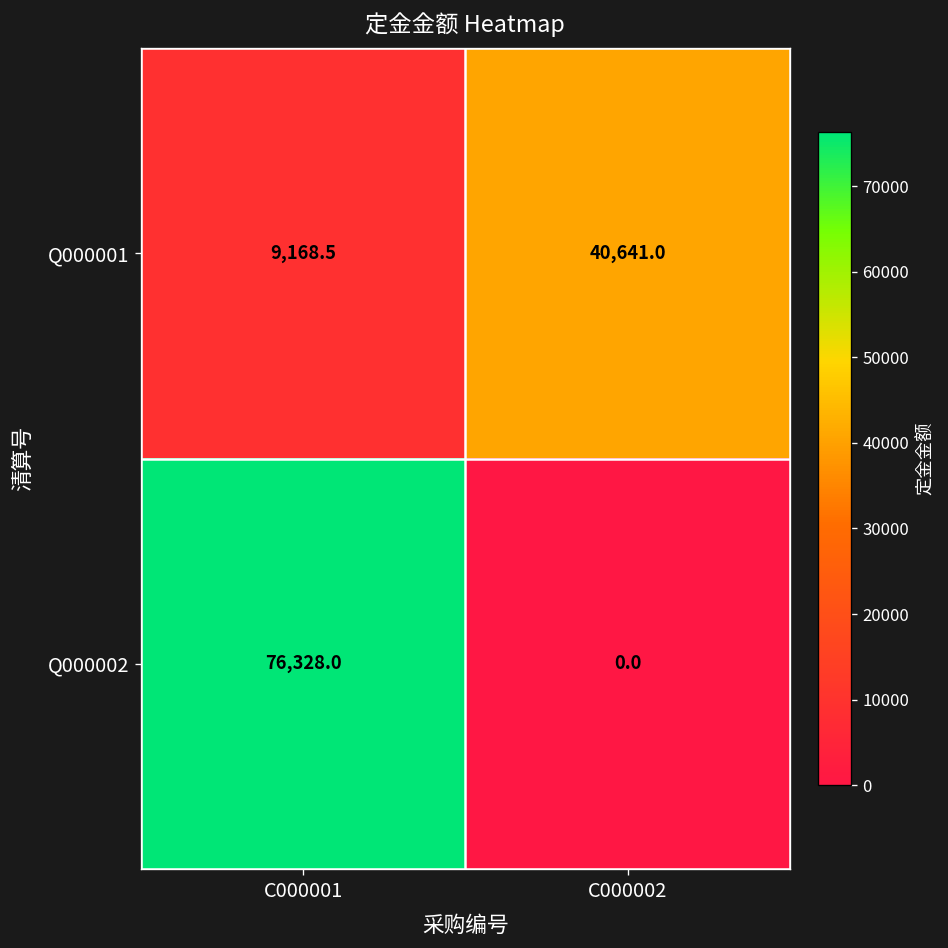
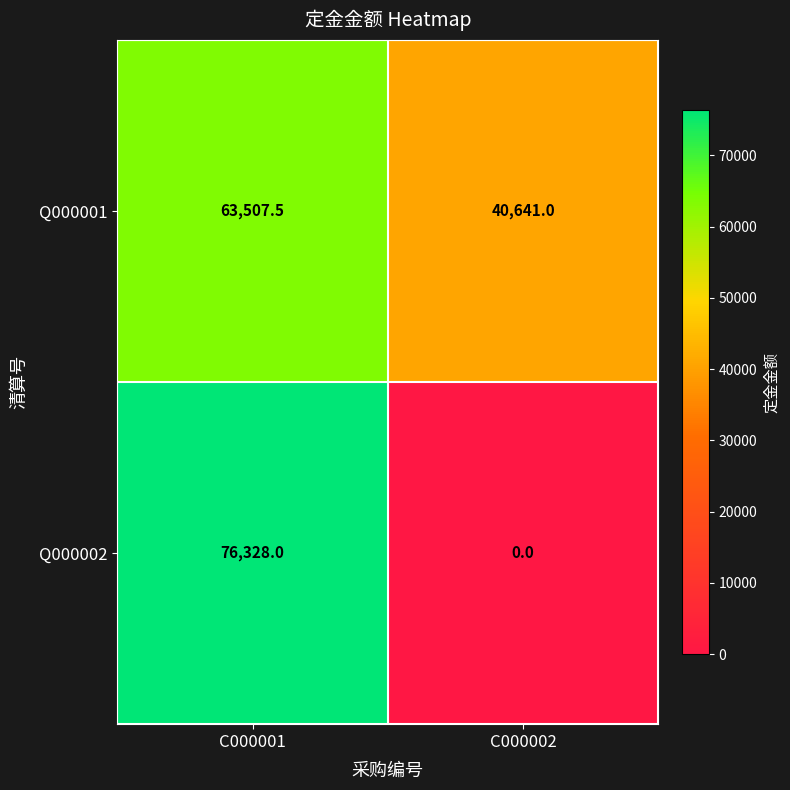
Q000001, C000001: 9,168.5 -> 63,507.5
